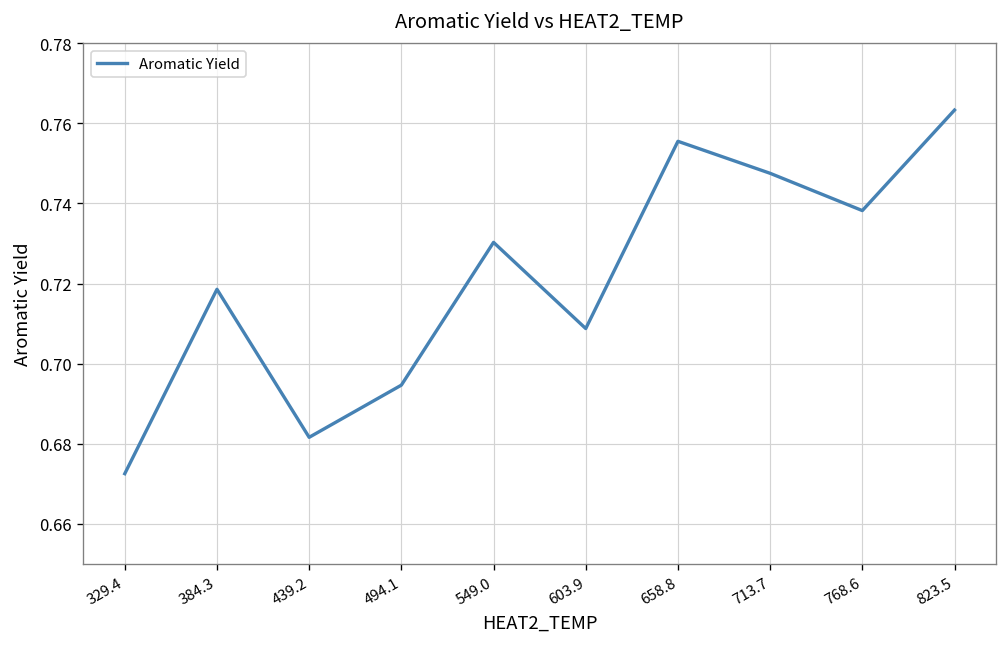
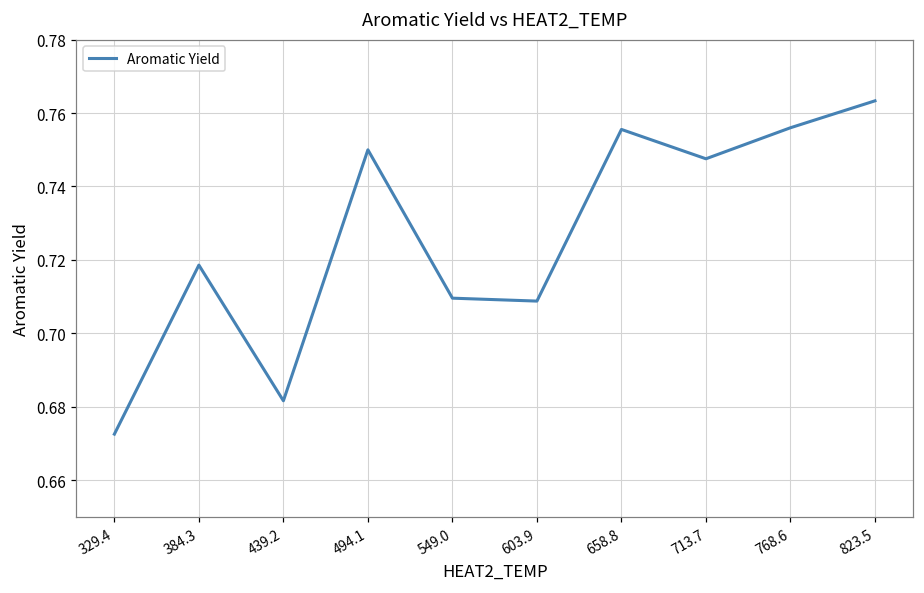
494.1: 0.695 -> 0.750
549.0: 0.730 -> 0.710
768.6: 0.738 -> 0.756
